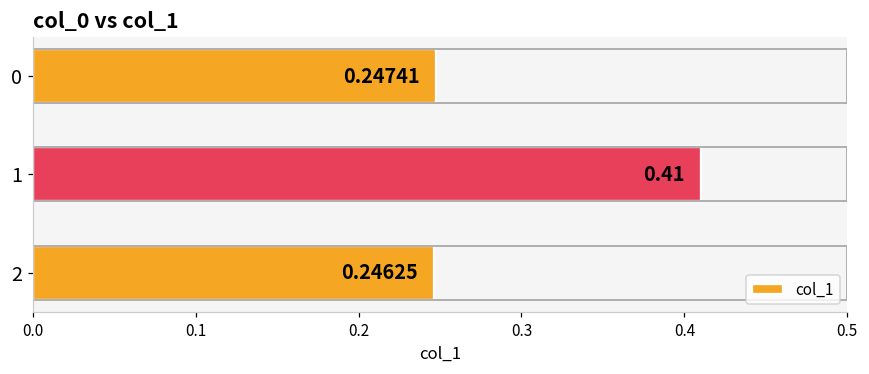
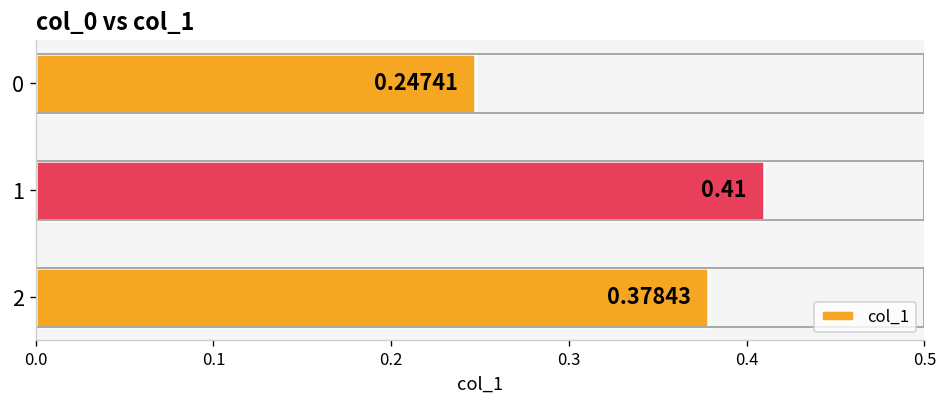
2: 0.24625 -> 0.37843
